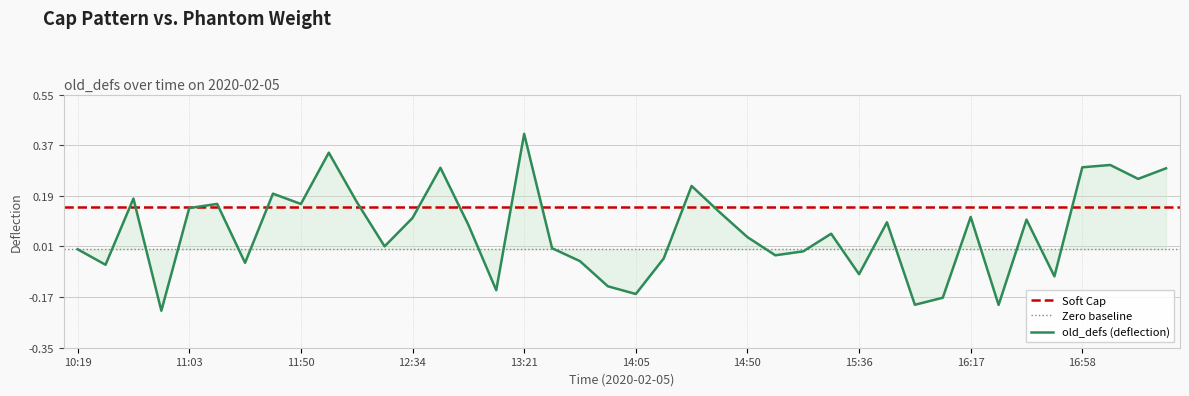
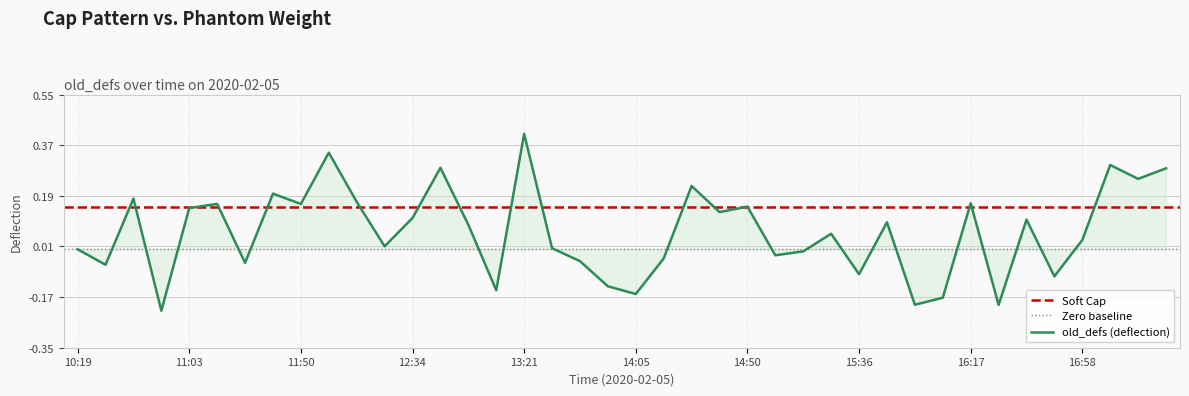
old_defs (deflection), 14:50: 0.04 -> 0.15
old_defs (deflection), 16:17: 0.11 -> 0.16
old_defs (deflection), 16:58: 0.29 -> 0.03
